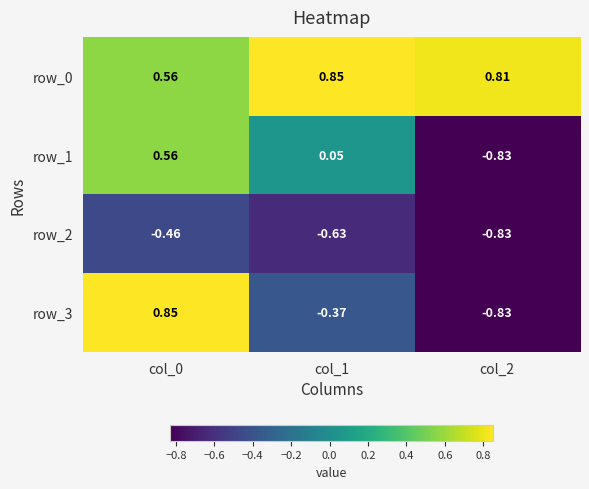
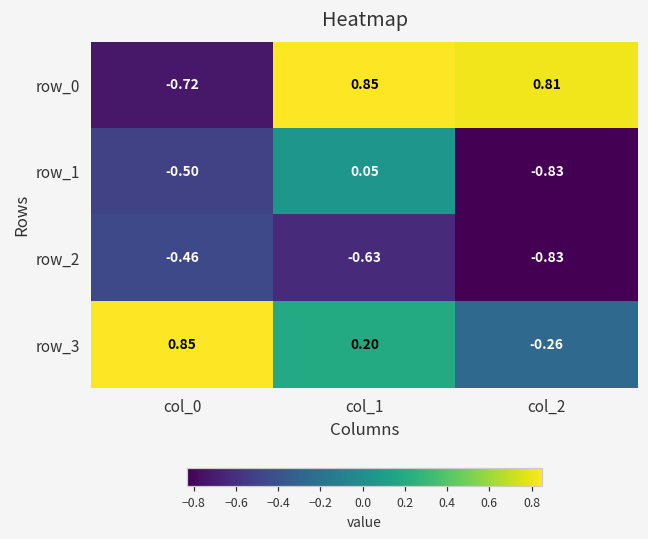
row_0, col_0: 0.56 -> -0.72
row_1, col_0: 0.56 -> -0.50
row_3, col_1: -0.37 -> 0.20
row_3, col_2: -0.83 -> -0.26
